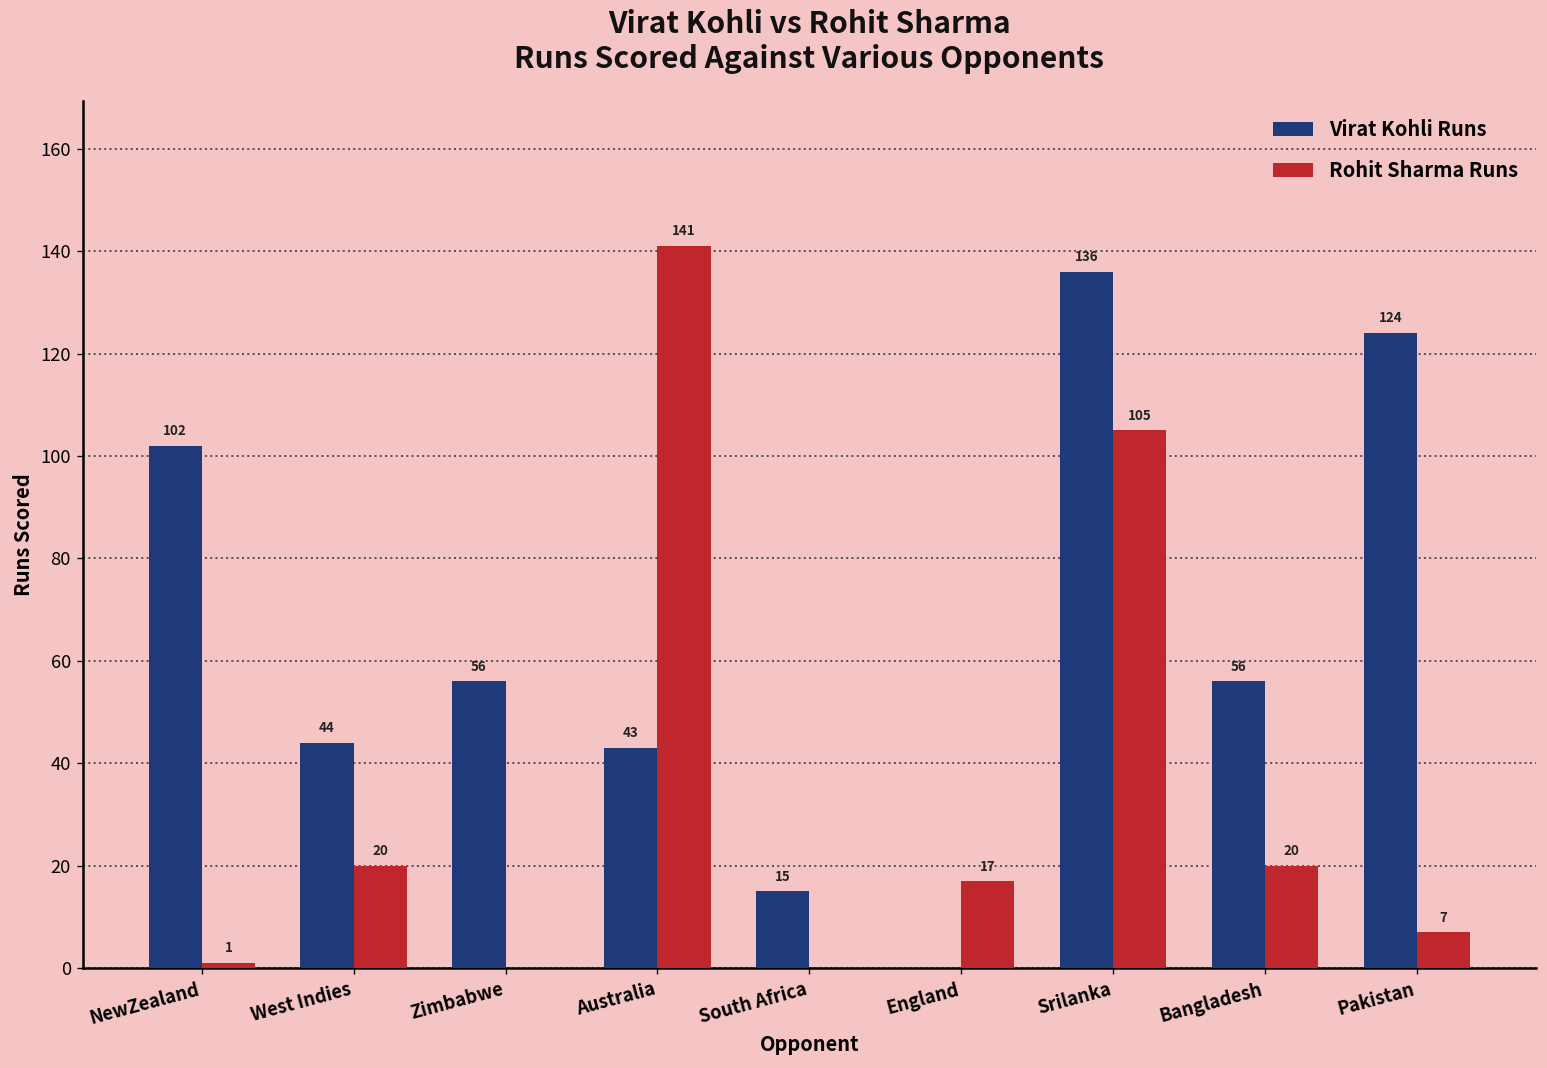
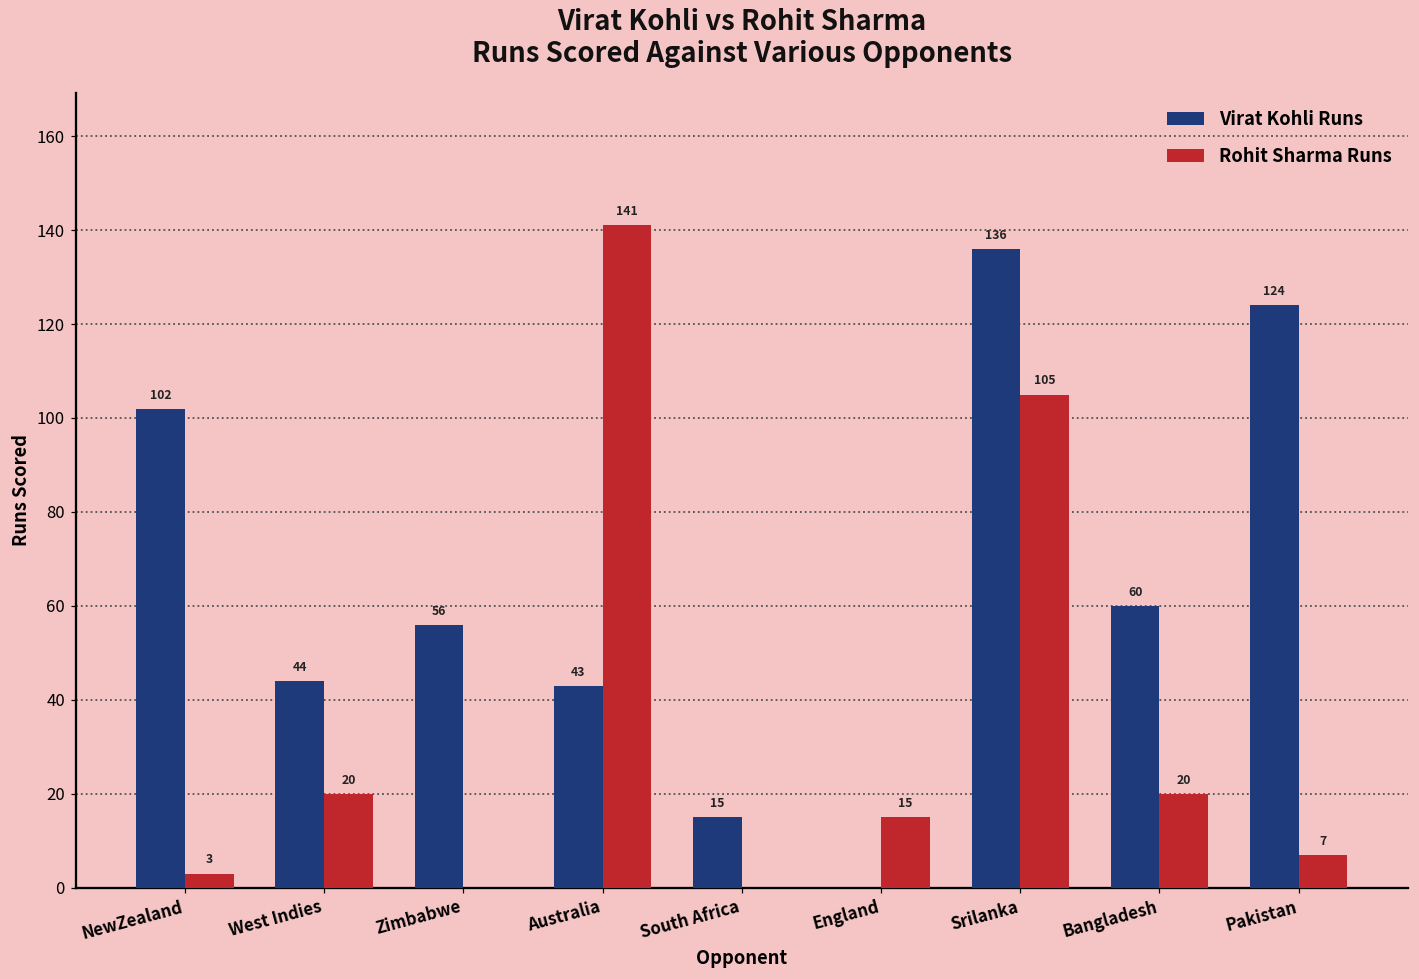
Rohit Sharma Runs, NewZealand: 1 -> 3
Rohit Sharma Runs, England: 17 -> 15
Virat Kohli Runs, Bangladesh: 56 -> 60
